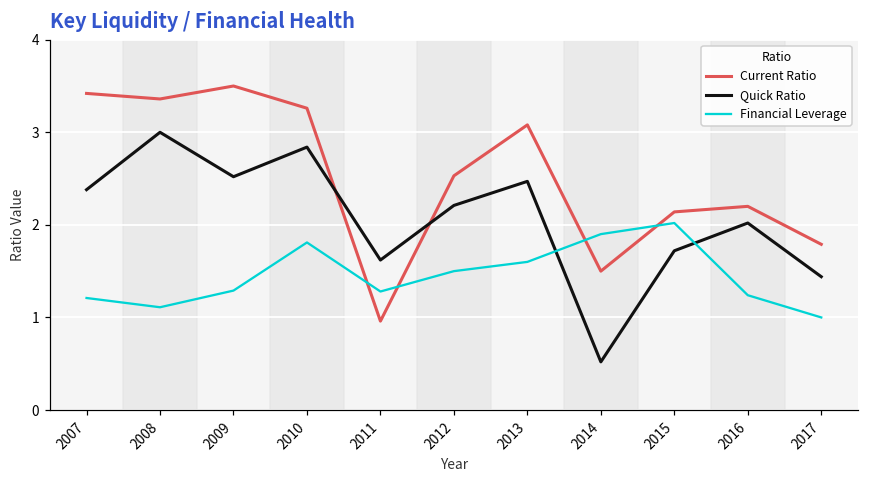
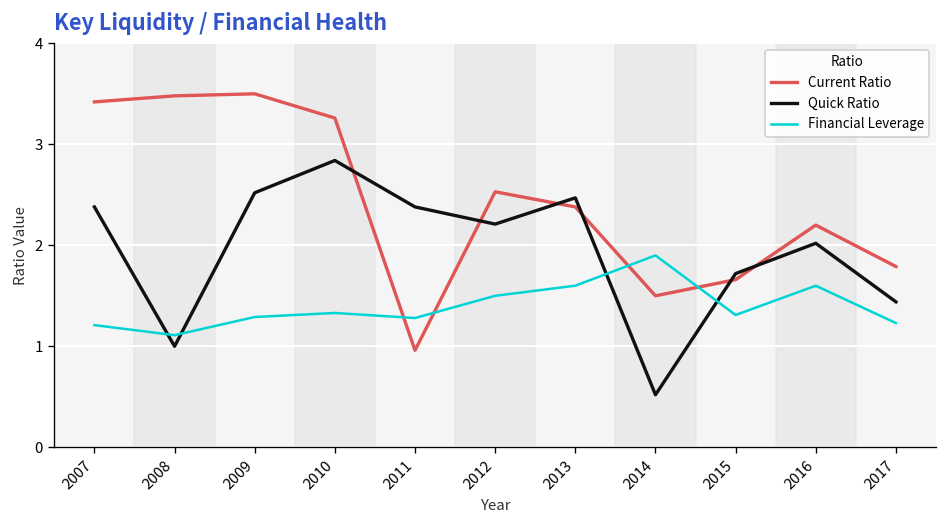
Current Ratio, 2008: 3.4 -> 3.5
Quick Ratio, 2008: 3 -> 1
Financial Leverage, 2010: 1.8 -> 1.3
Quick Ratio, 2011: 1.6 -> 2.4
Current Ratio, 2013: 3.1 -> 2.4
Current Ratio, 2015: 2.1 -> 1.7
Financial Leverage, 2015: 2.0 -> 1.3
Financial Leverage, 2016: 1.2 -> 1.6
Financial Leverage, 2017: 1.0 -> 1.2
